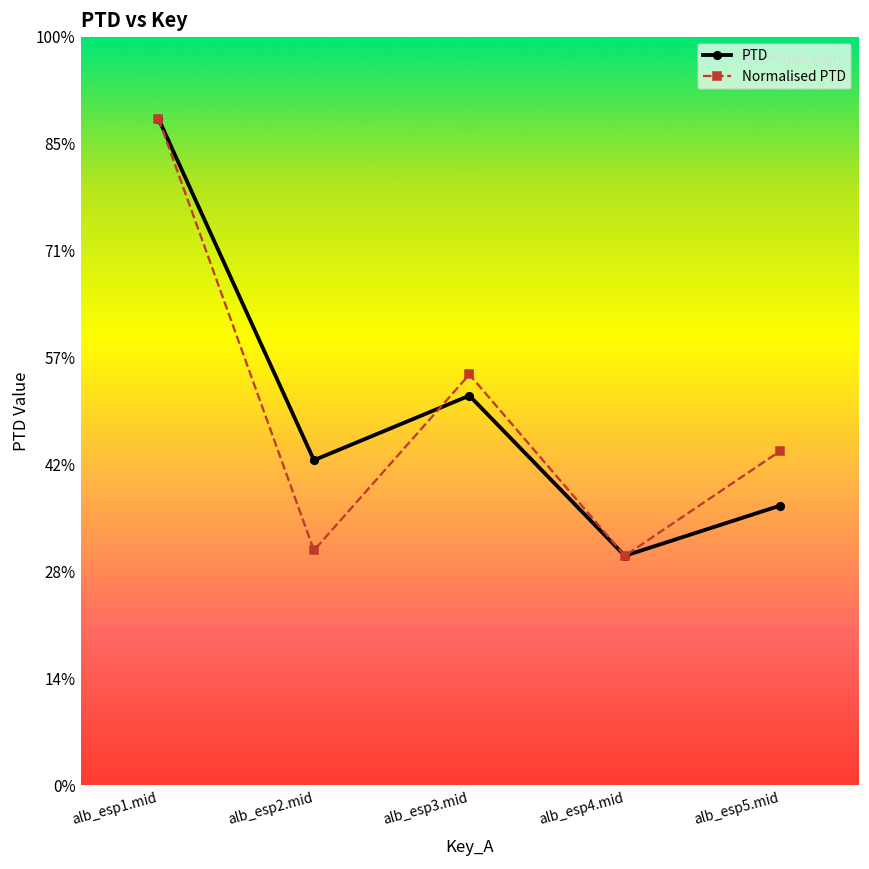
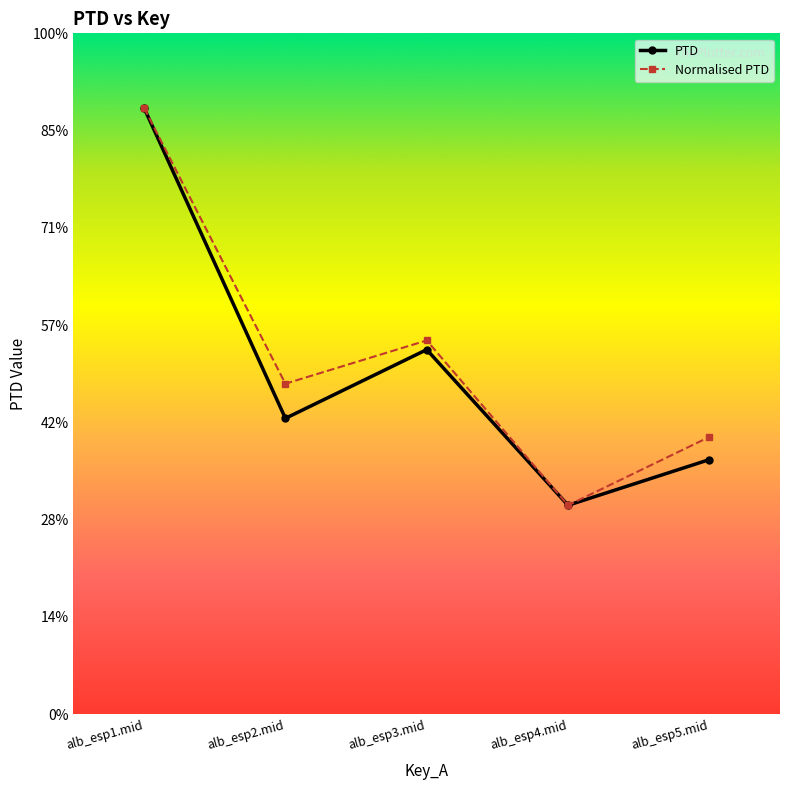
Normalised PTD, alb_esp2.mid: 31% -> 49%
PTD, alb_esp3.mid: 52% -> 54%
Normalised PTD, alb_esp5.mid: 45% -> 41%
